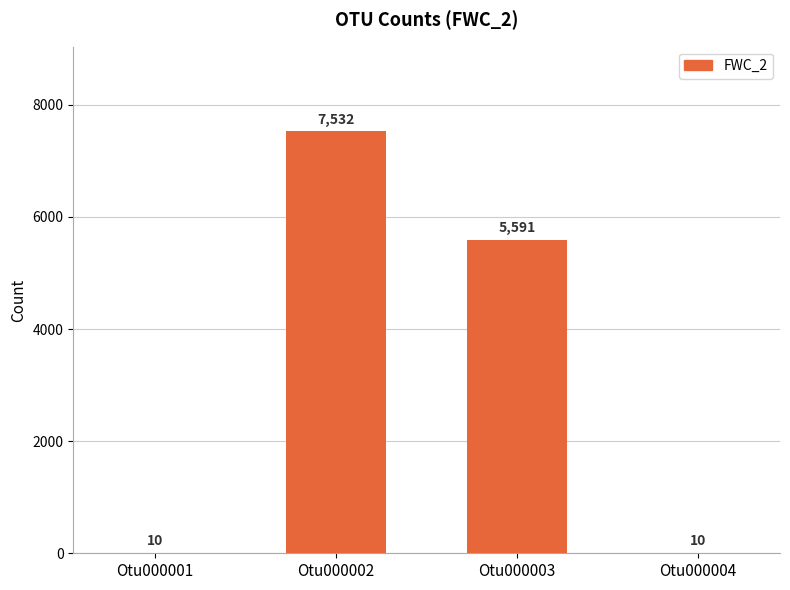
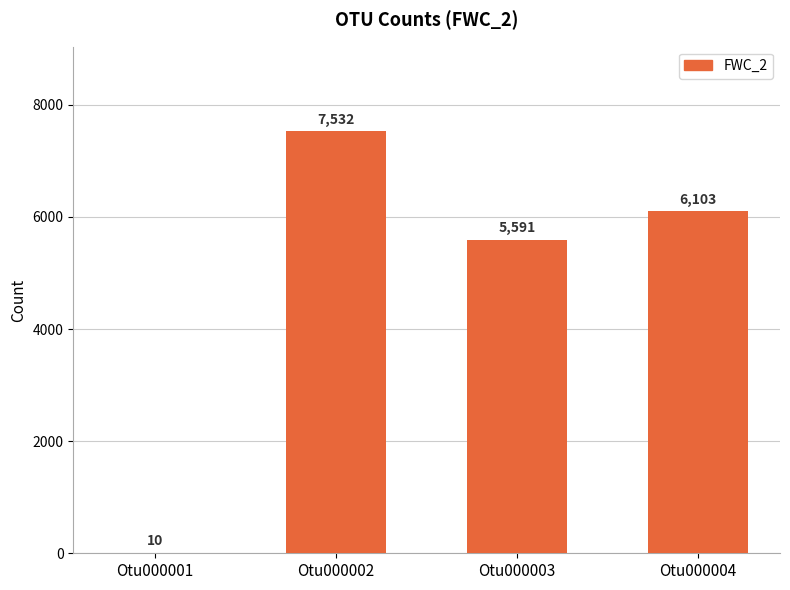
Otu000004: 10 -> 6,103
